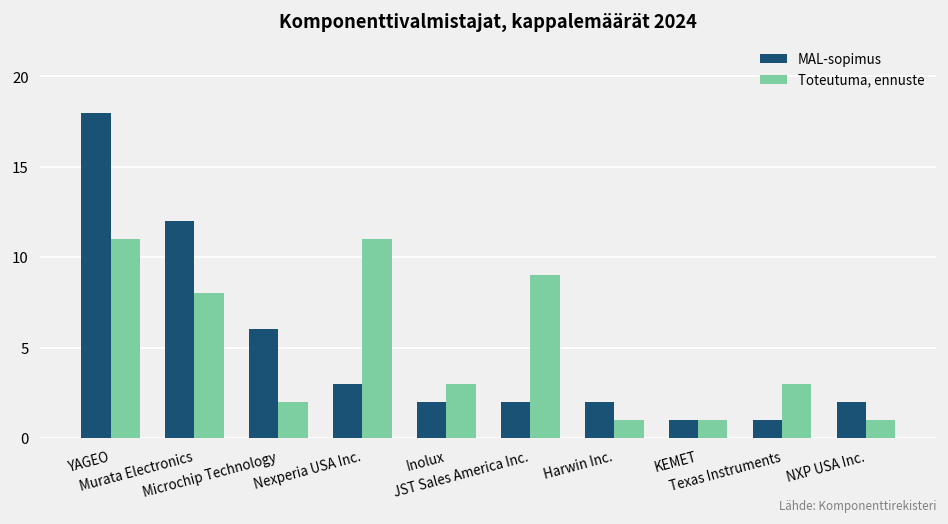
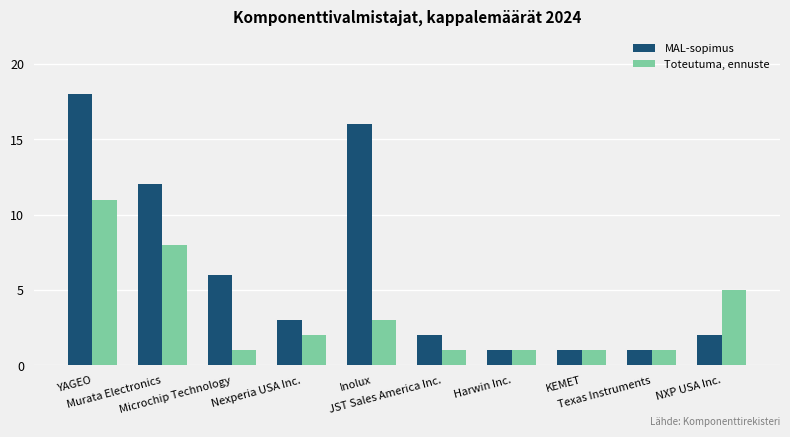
Toteutuma, ennuste, Microchip Technology: 2 -> 1
Toteutuma, ennuste, Nexperia USA Inc.: 11 -> 2
MAL-sopimus, Inolux: 2 -> 16
Toteutuma, ennuste, JST Sales America Inc.: 9 -> 1
MAL-sopimus, Harwin Inc.: 2 -> 1
Toteutuma, ennuste, Texas Instruments: 3 -> 1
Toteutuma, ennuste, NXP USA Inc.: 1 -> 5
